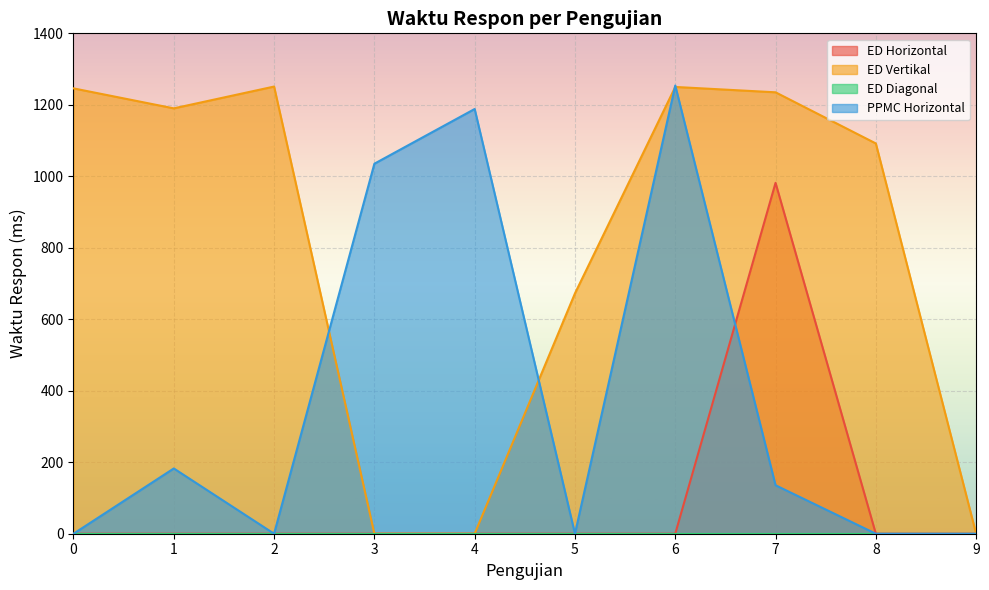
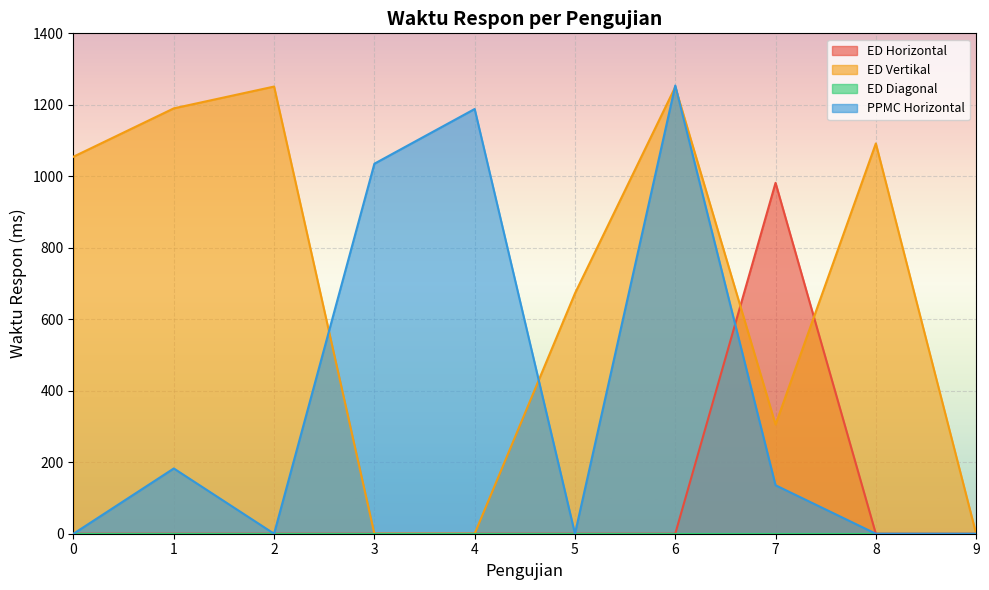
ED Vertikal, 0: 1250 -> 1050
ED Vertikal, 7: 1240 -> 310
